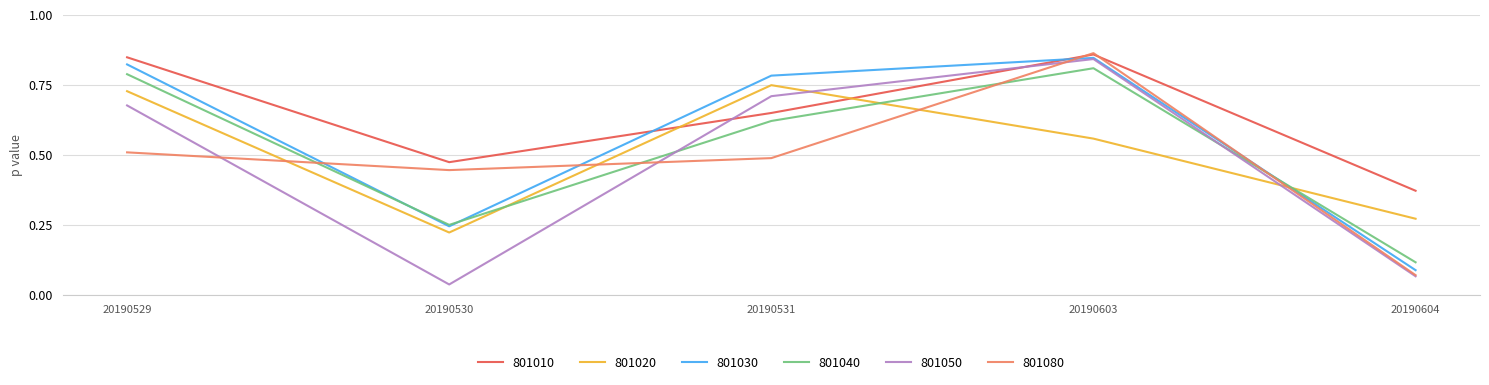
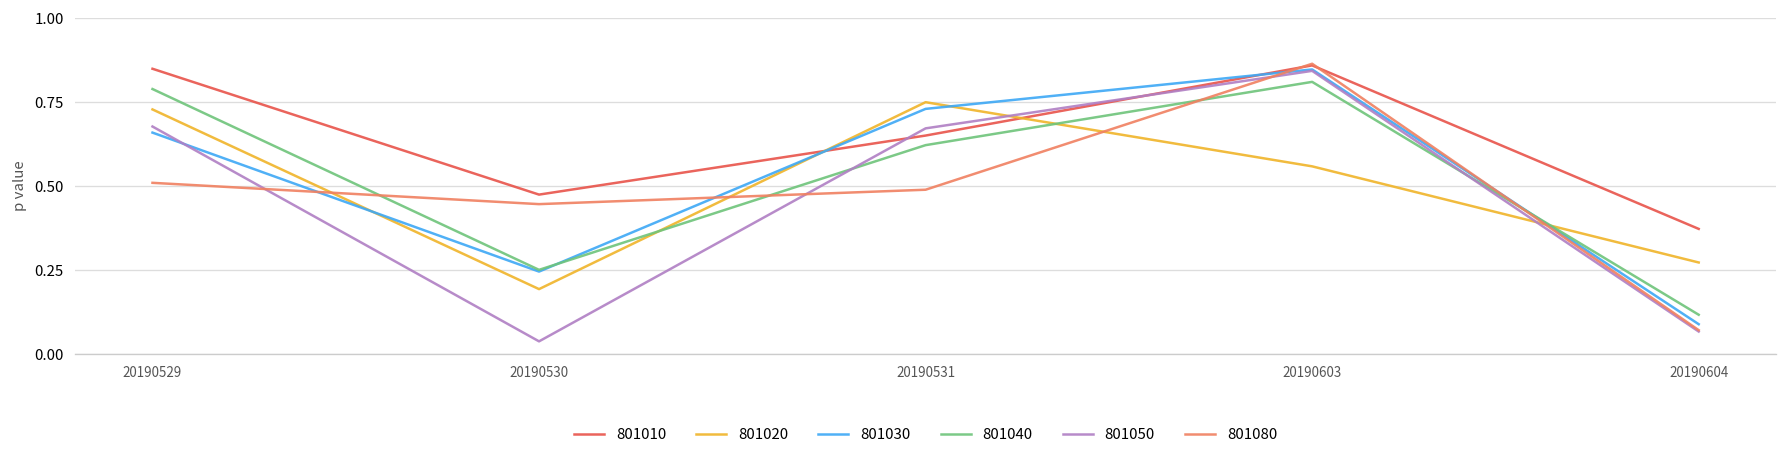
801030, 20190529: 0.82 -> 0.66
801020, 20190530: 0.22 -> 0.19
801030, 20190531: 0.78 -> 0.73
801050, 20190531: 0.71 -> 0.67
